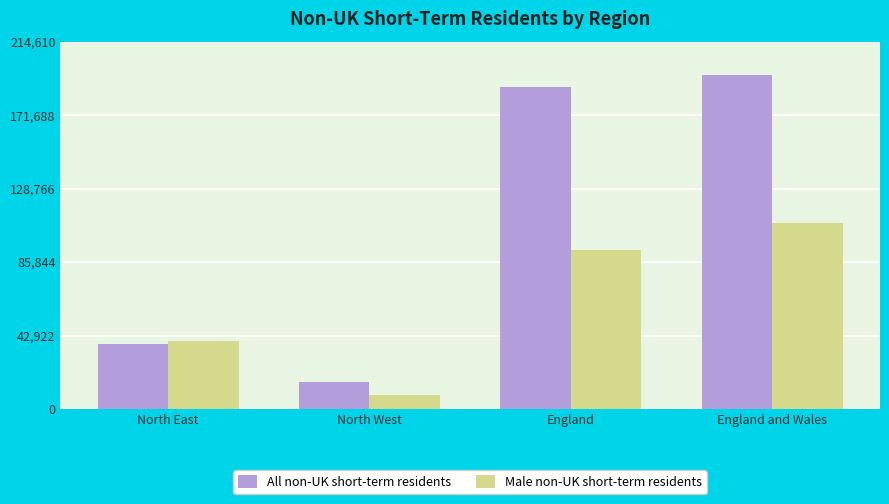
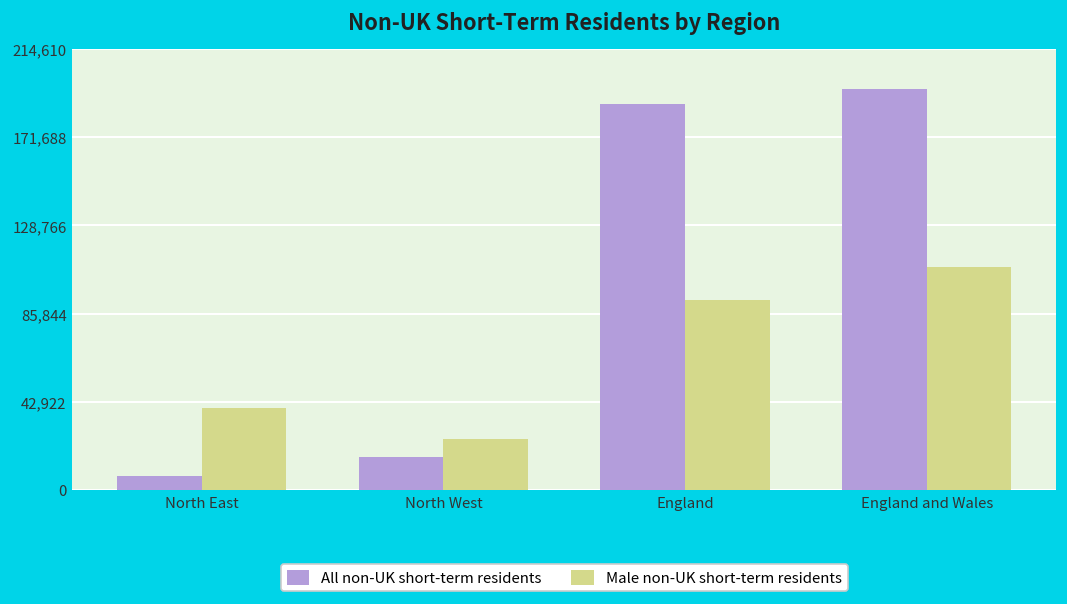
All non-UK short-term residents, North East: 38,000 -> 7,000
Male non-UK short-term residents, North West: 8,000 -> 25,000
